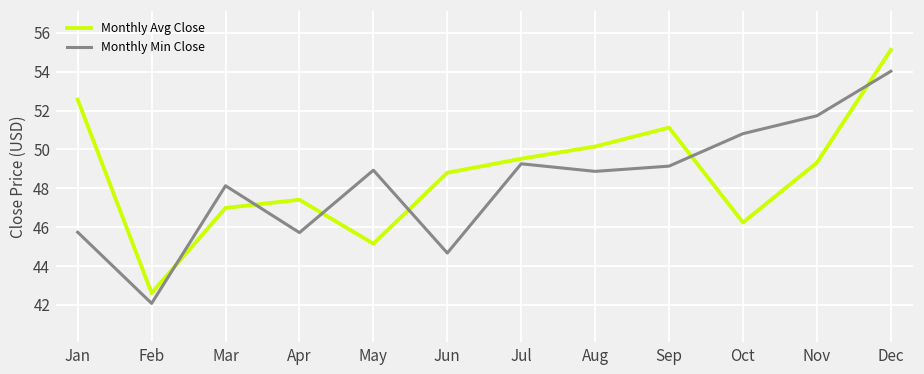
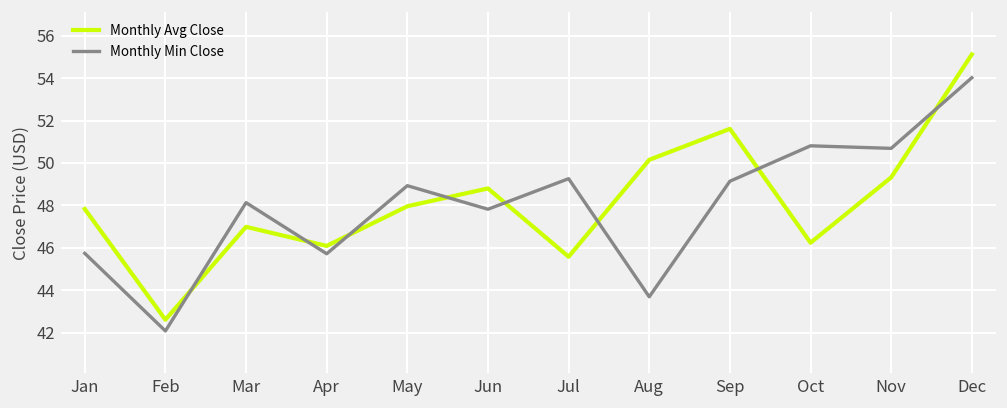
Monthly Avg Close, Jan: 52.6 -> 47.8
Monthly Avg Close, Apr: 47.4 -> 46.1
Monthly Avg Close, May: 45.2 -> 48.0
Monthly Min Close, Jun: 44.7 -> 47.8
Monthly Avg Close, Jul: 49.5 -> 45.6
Monthly Min Close, Aug: 48.9 -> 43.7
Monthly Avg Close, Sep: 51.1 -> 51.6
Monthly Min Close, Nov: 51.7 -> 50.7
